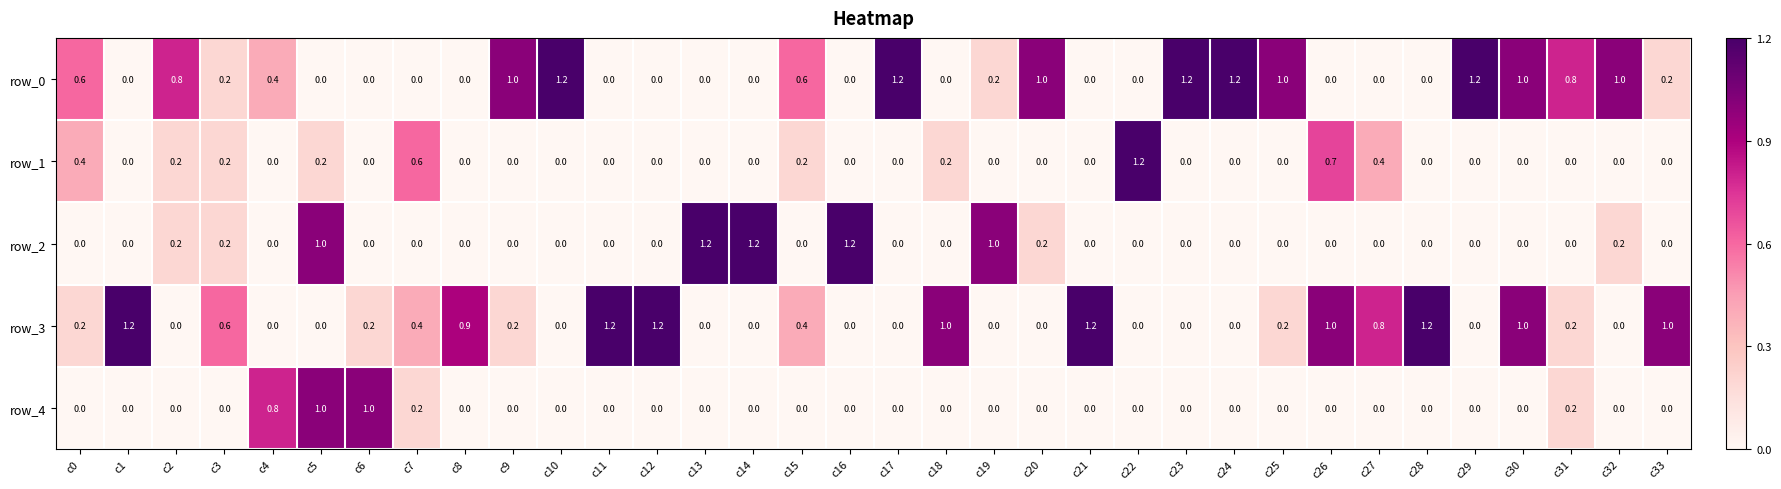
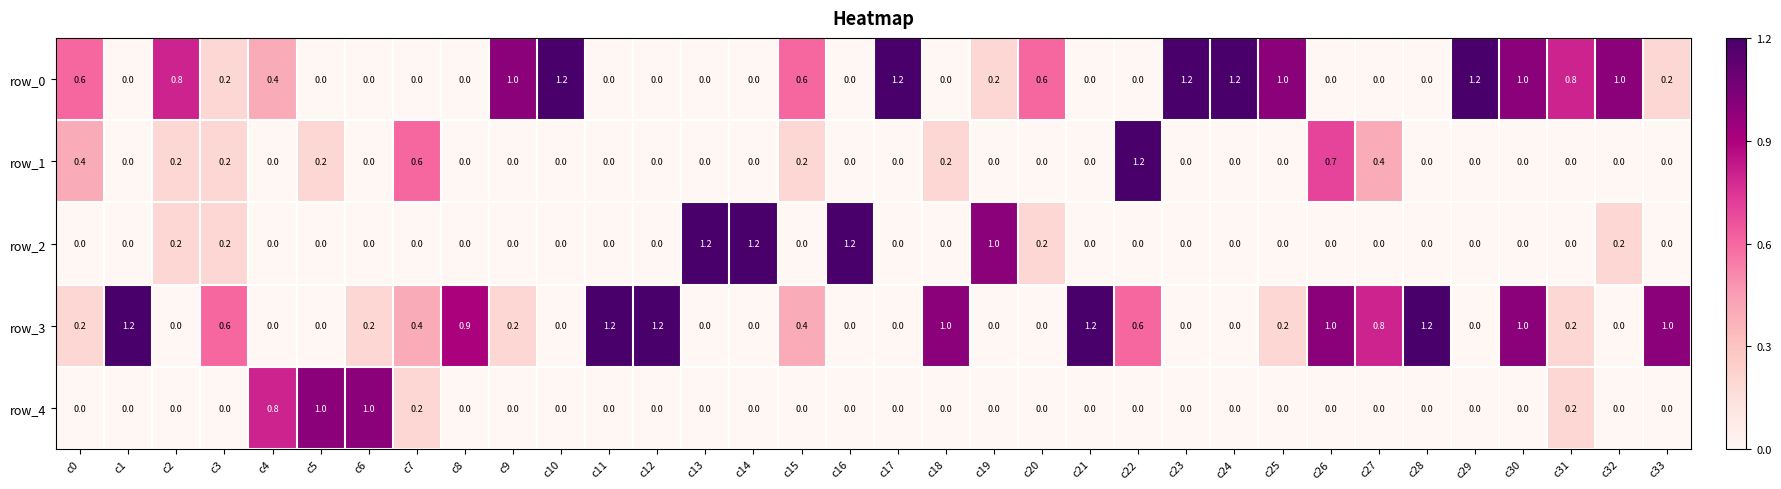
row_0, c20: 1.0 -> 0.6
row_2, c5: 1.0 -> 0.0
row_3, c22: 0.0 -> 0.6
